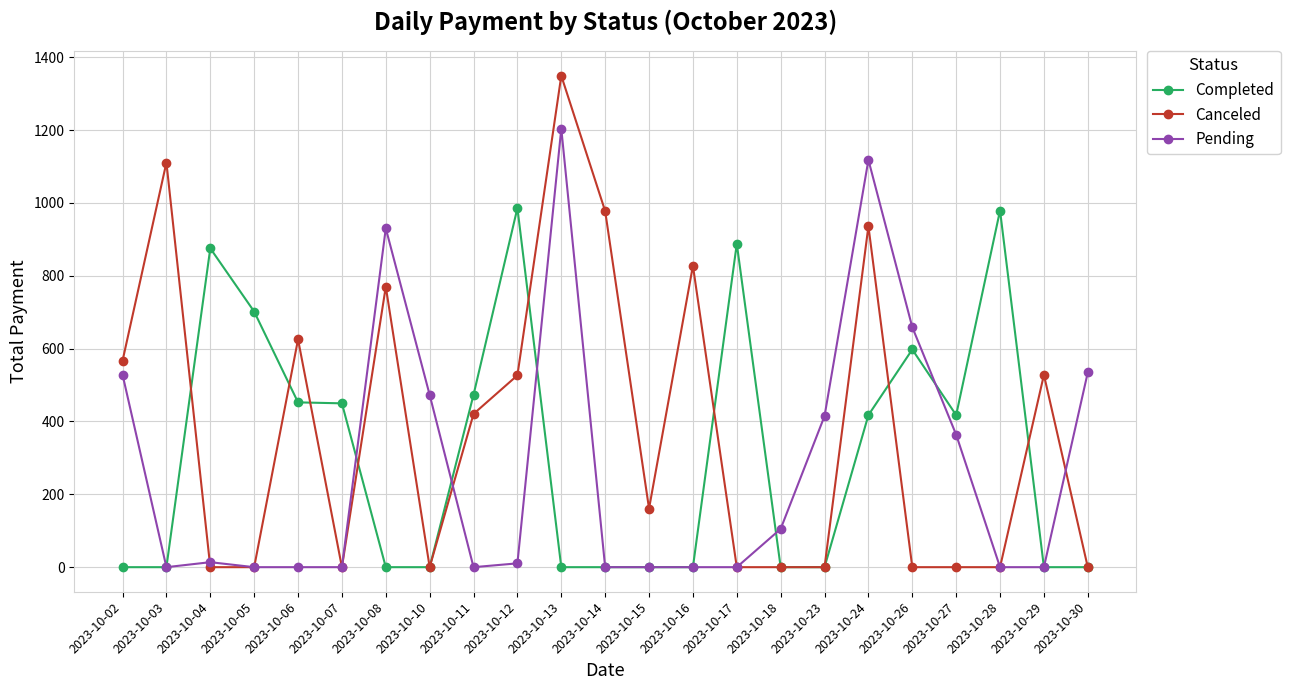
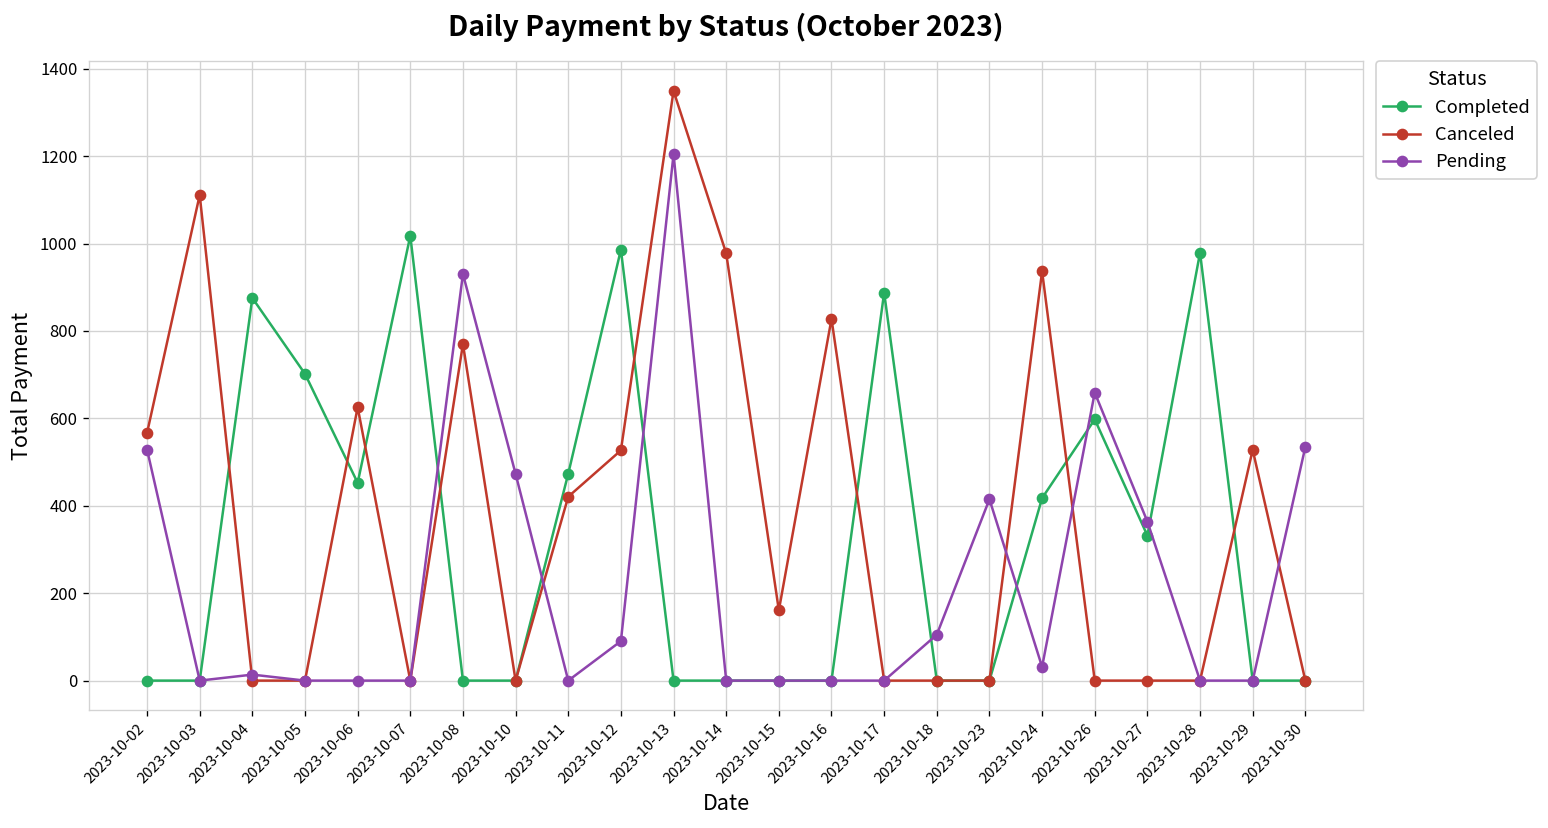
Completed, 2023-10-07: 450 -> 1020
Pending, 2023-10-12: 10 -> 90
Pending, 2023-10-24: 1120 -> 30
Completed, 2023-10-27: 420 -> 330
